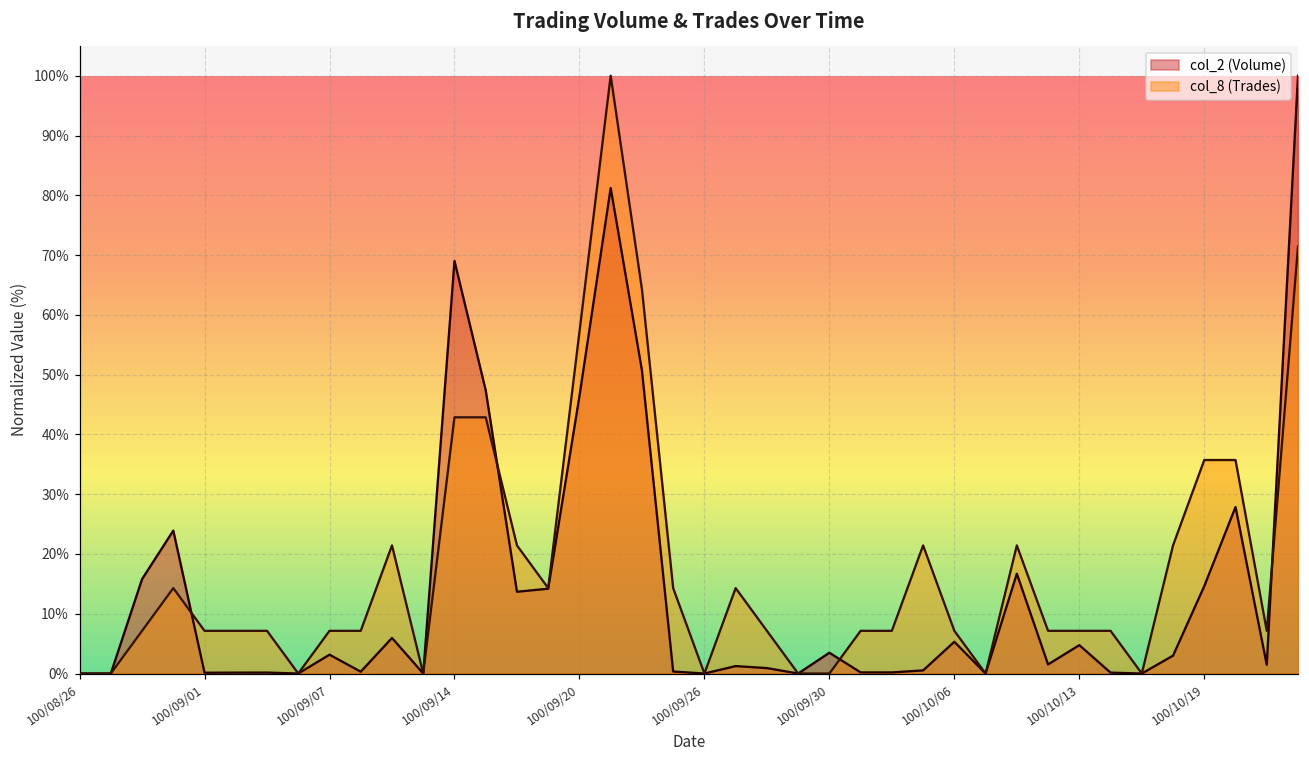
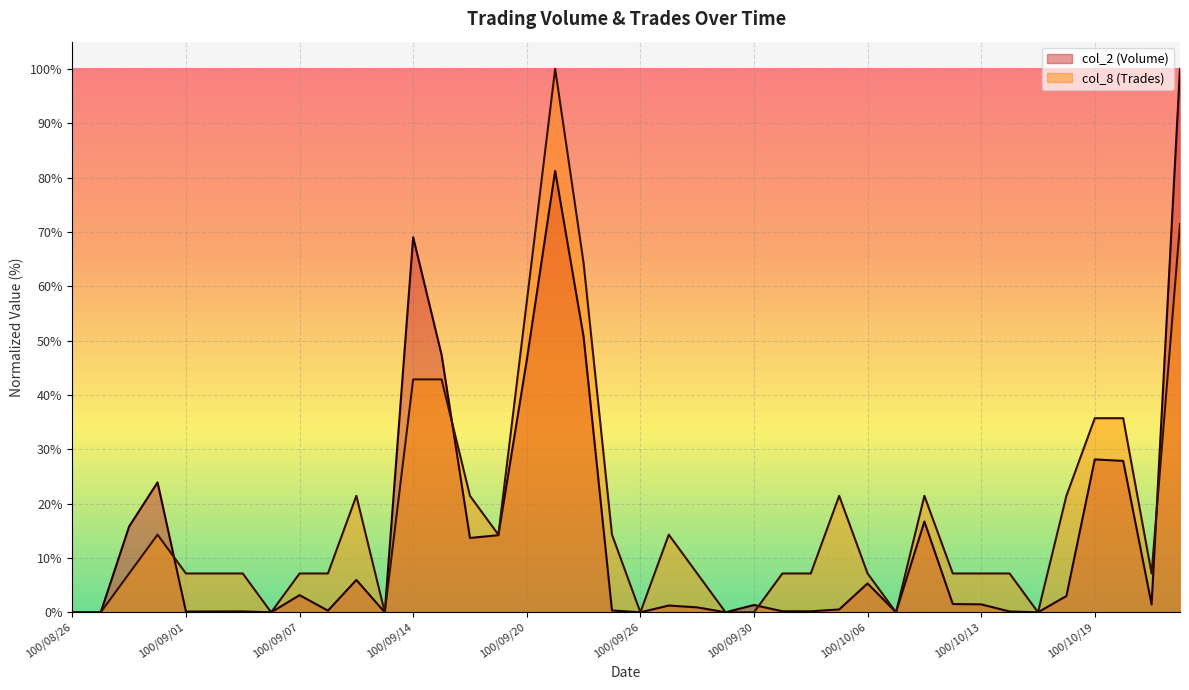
col_2 (Volume), 100/09/30: 3% -> 1%
col_2 (Volume), 100/10/13: 5% -> 1%
col_2 (Volume), 100/10/19: 15% -> 28%
